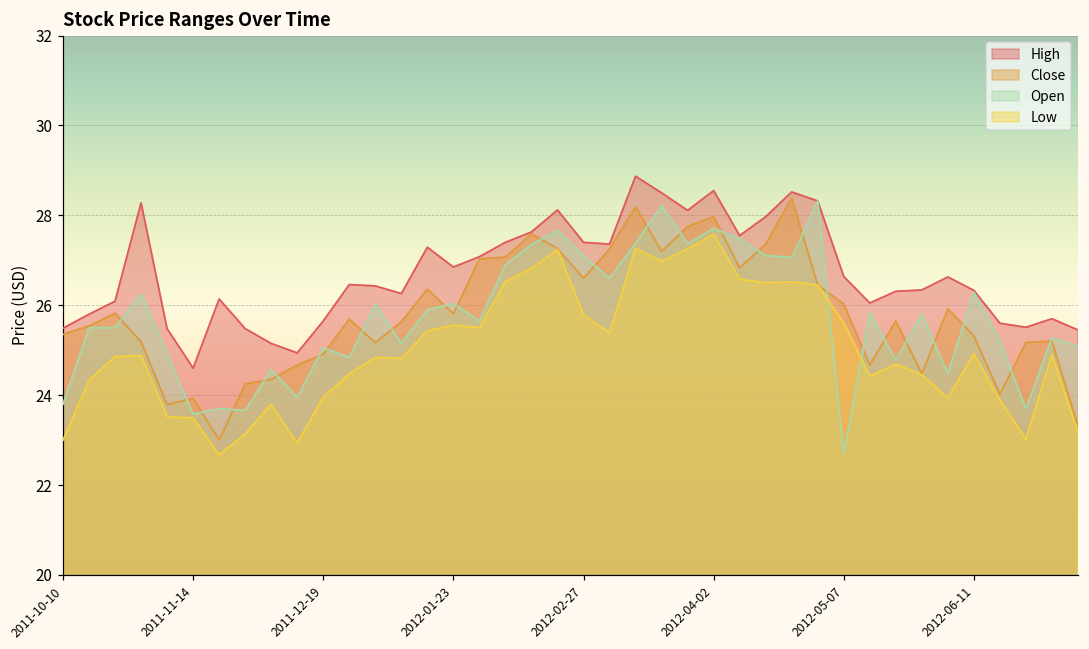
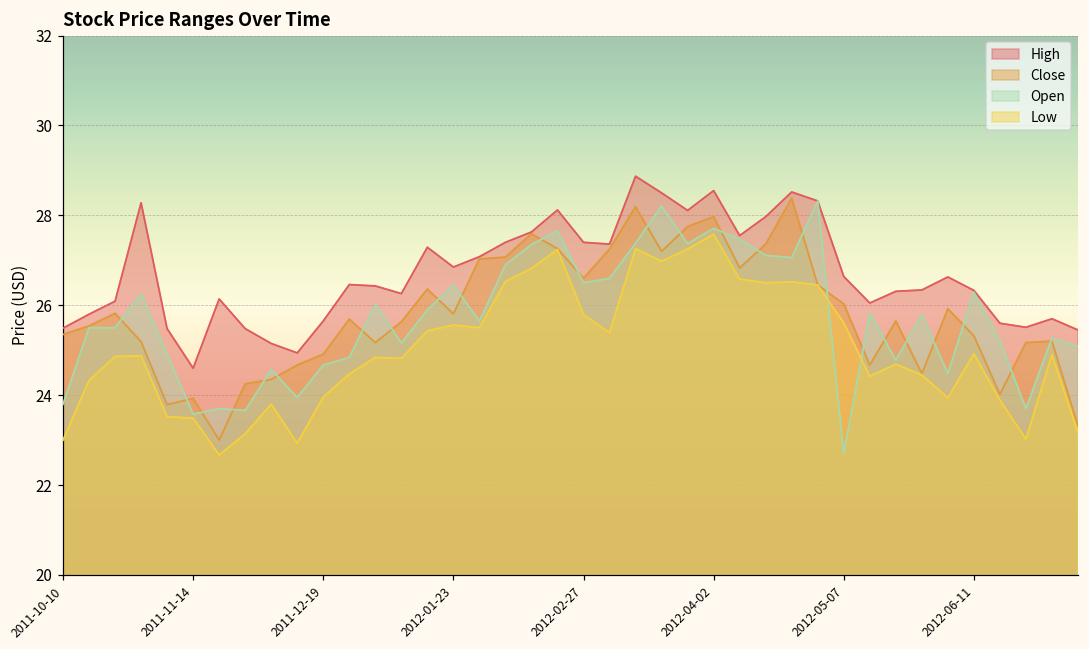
Open, 2011-12-19: 25.1 -> 24.7
Open, 2012-01-23: 26.0 -> 26.5
Open, 2012-02-27: 27.1 -> 26.5
